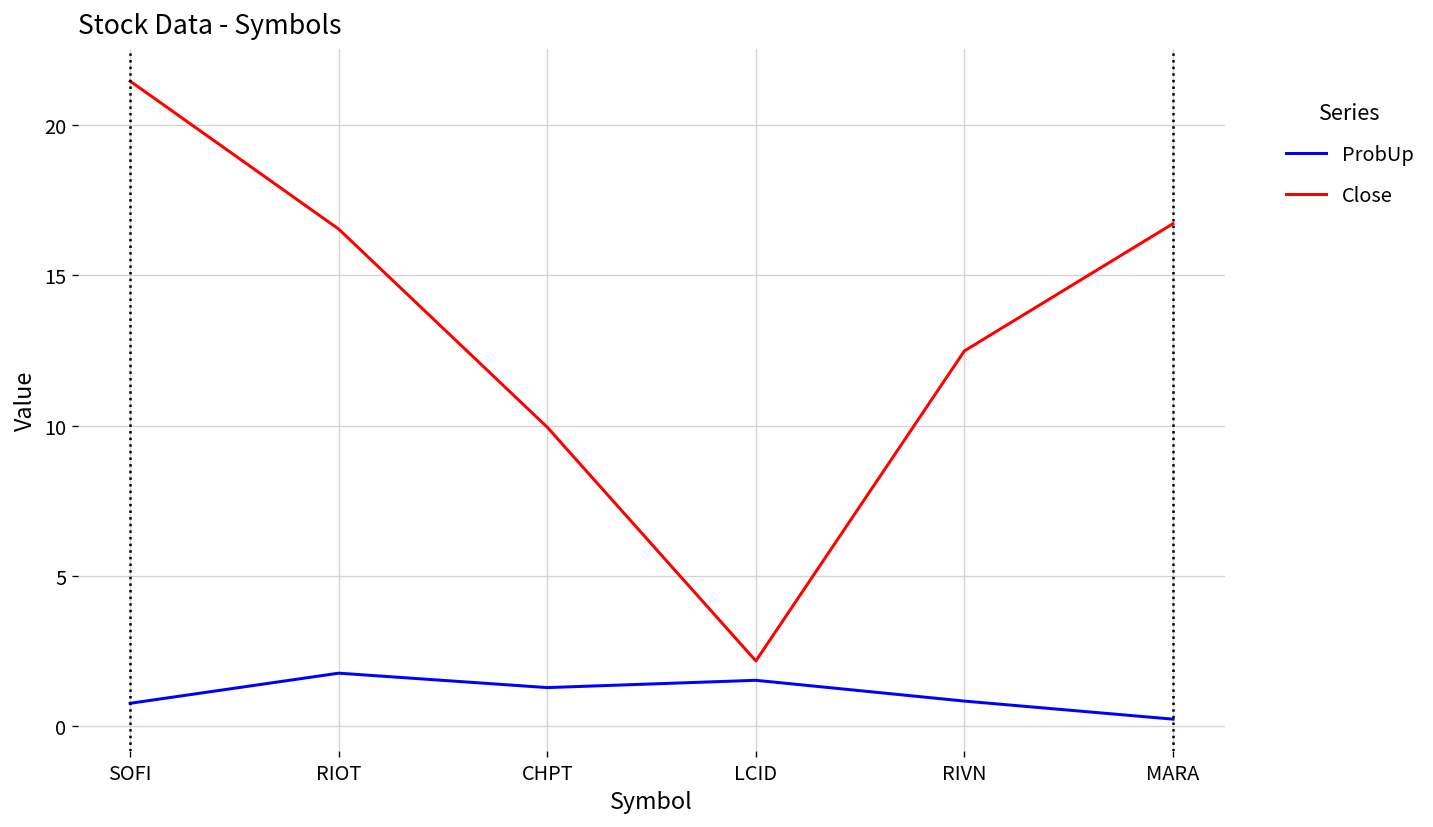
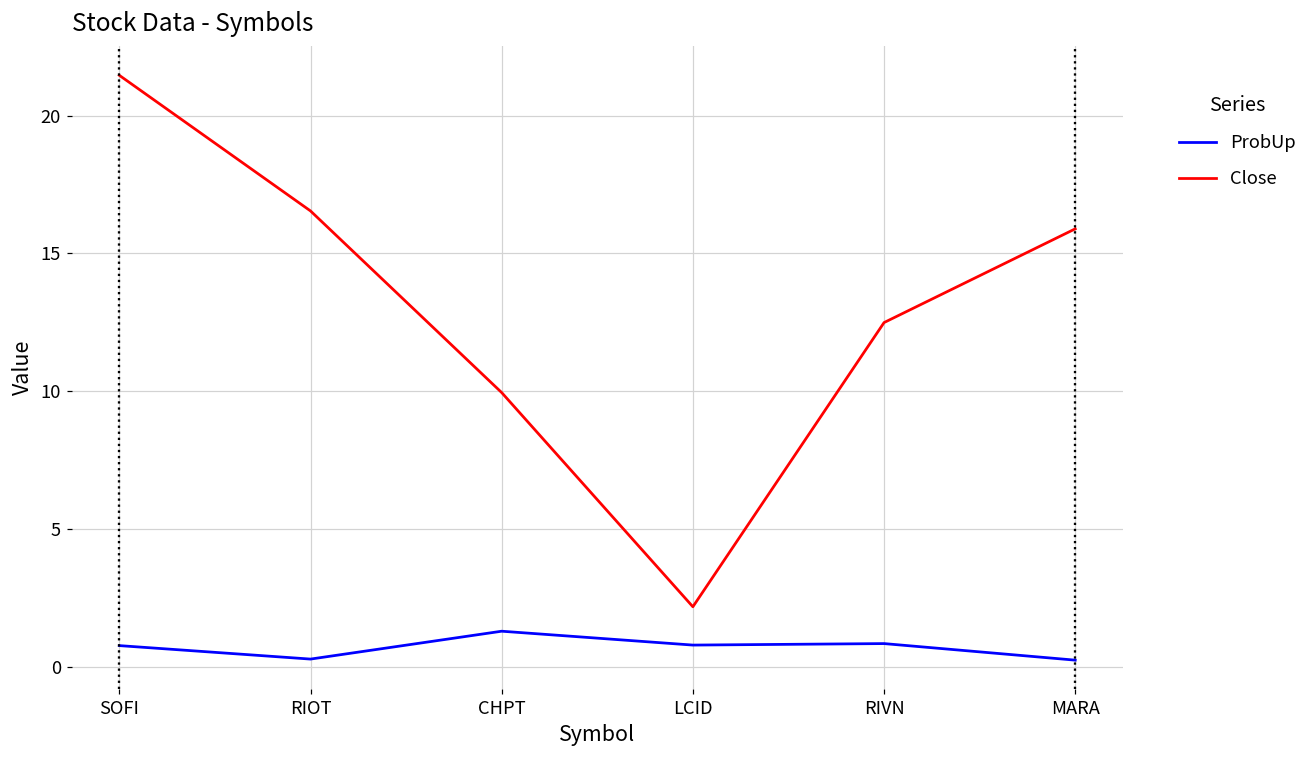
ProbUp, RIOT: 1.8 -> 0.3
ProbUp, LCID: 1.5 -> 0.8
Close, MARA: 16.7 -> 15.9
